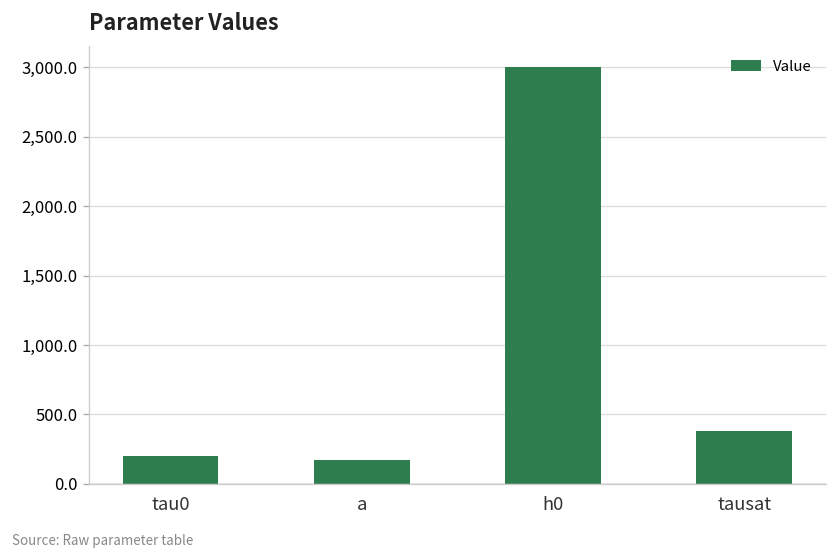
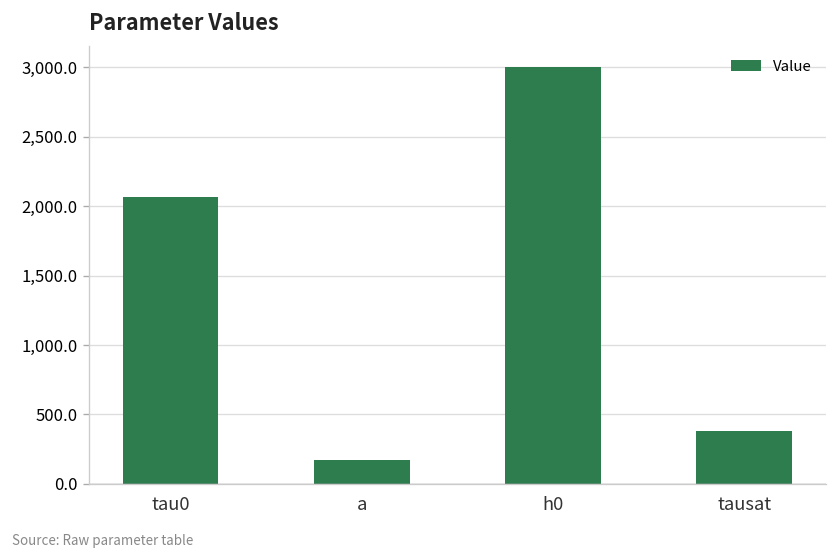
tau0: 200 -> 2,070
